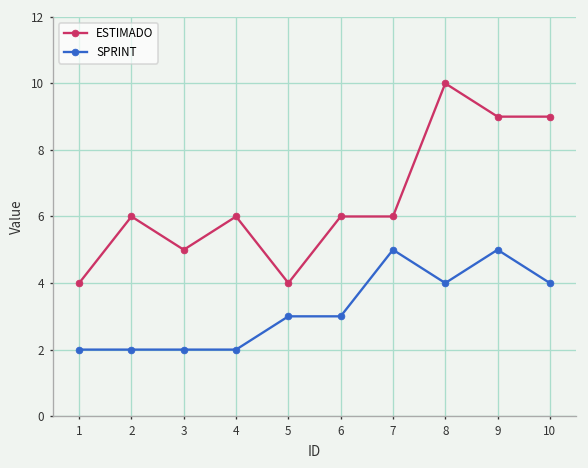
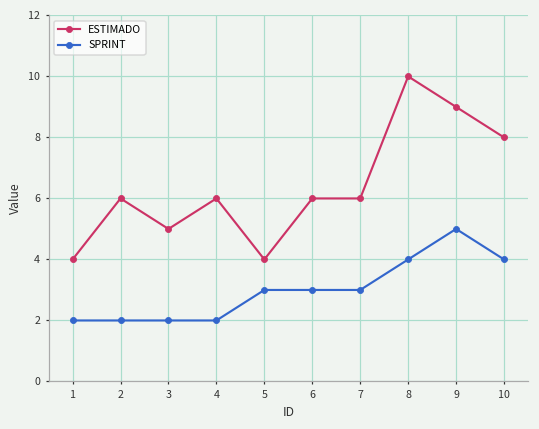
SPRINT, 7: 5 -> 3
ESTIMADO, 10: 9 -> 8
